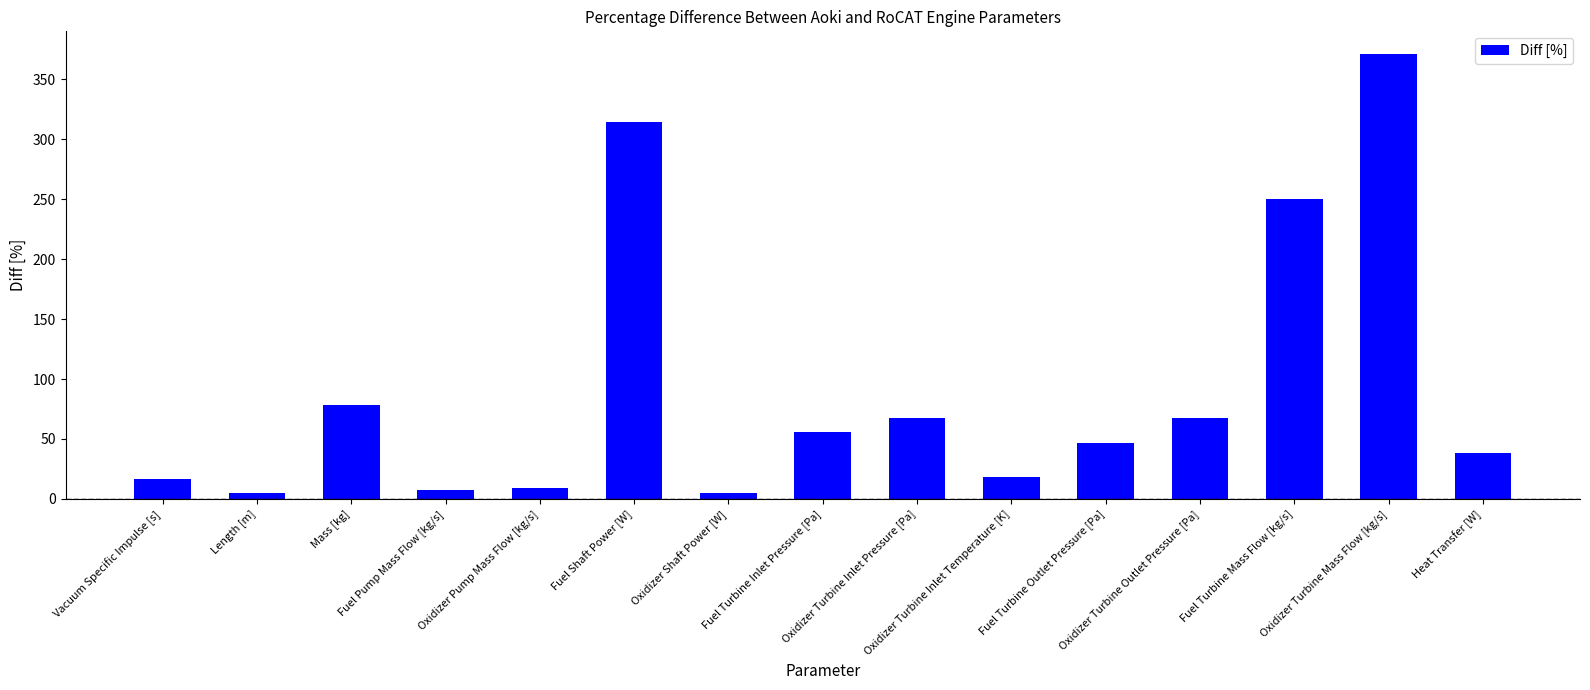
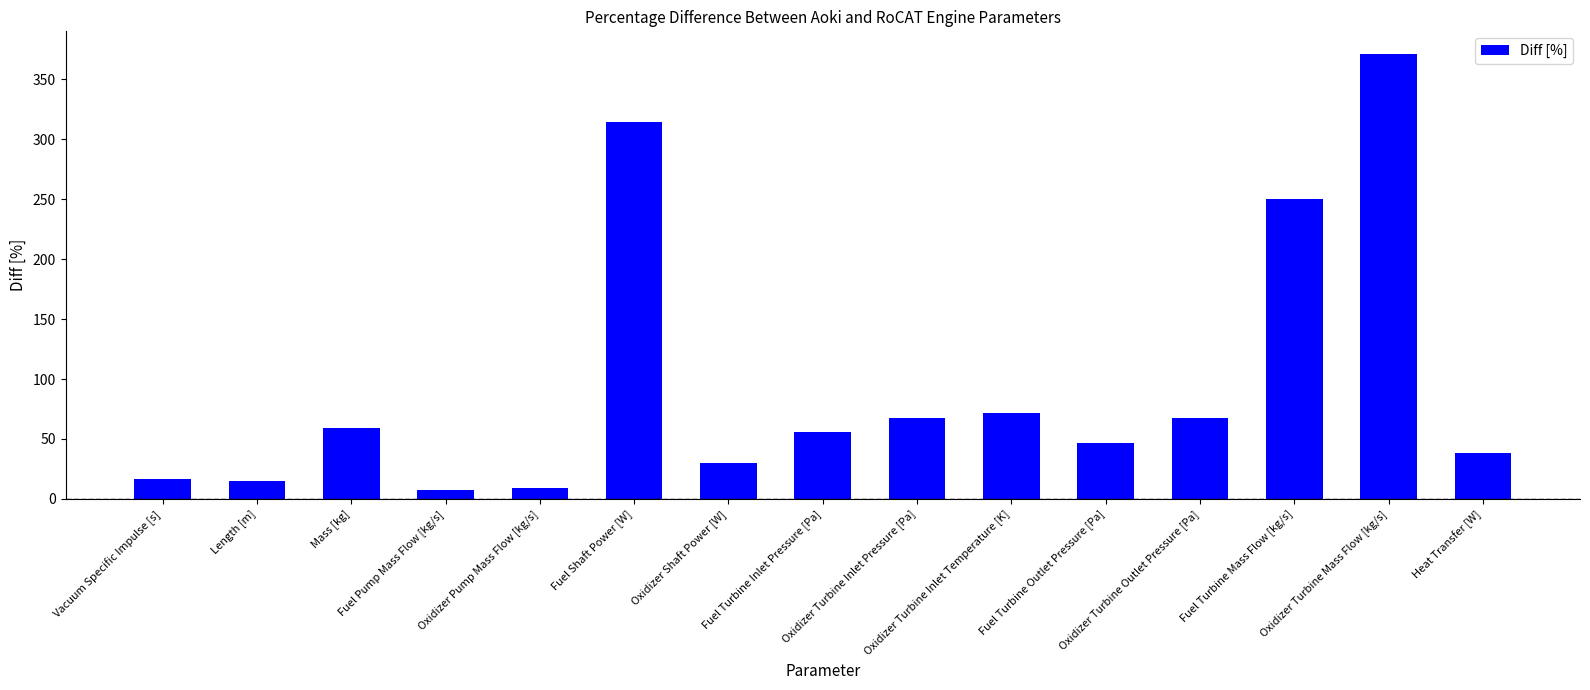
Length [m]: 5 -> 15
Mass [kg]: 78 -> 60
Oxidizer Shaft Power [W]: 5 -> 30
Oxidizer Turbine Inlet Temperature [K]: 18 -> 71
